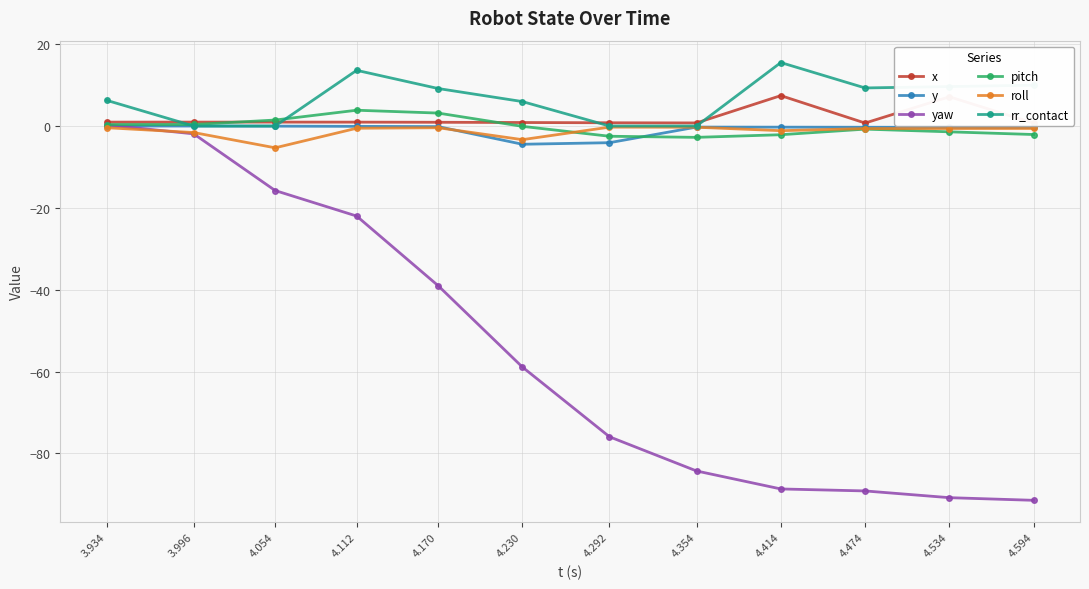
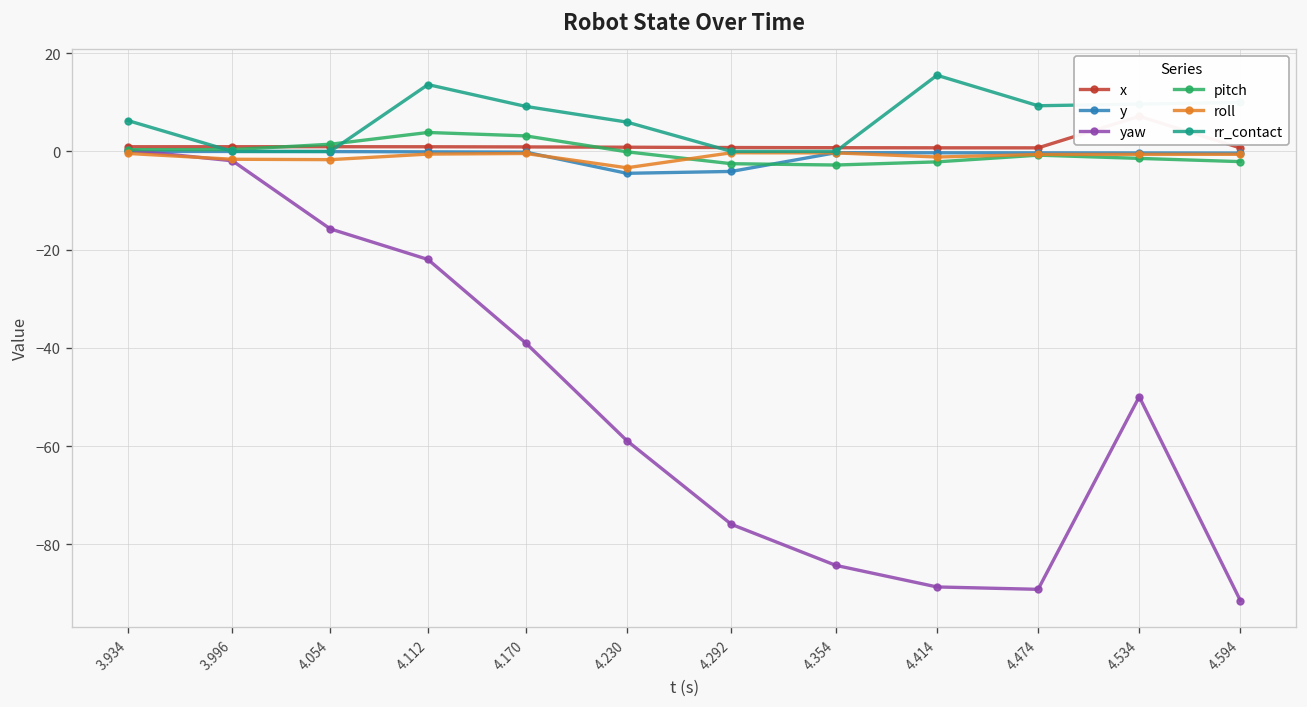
roll, 4.054: -5 -> -2
x, 4.414: 7 -> 1
yaw, 4.534: -91 -> -50
